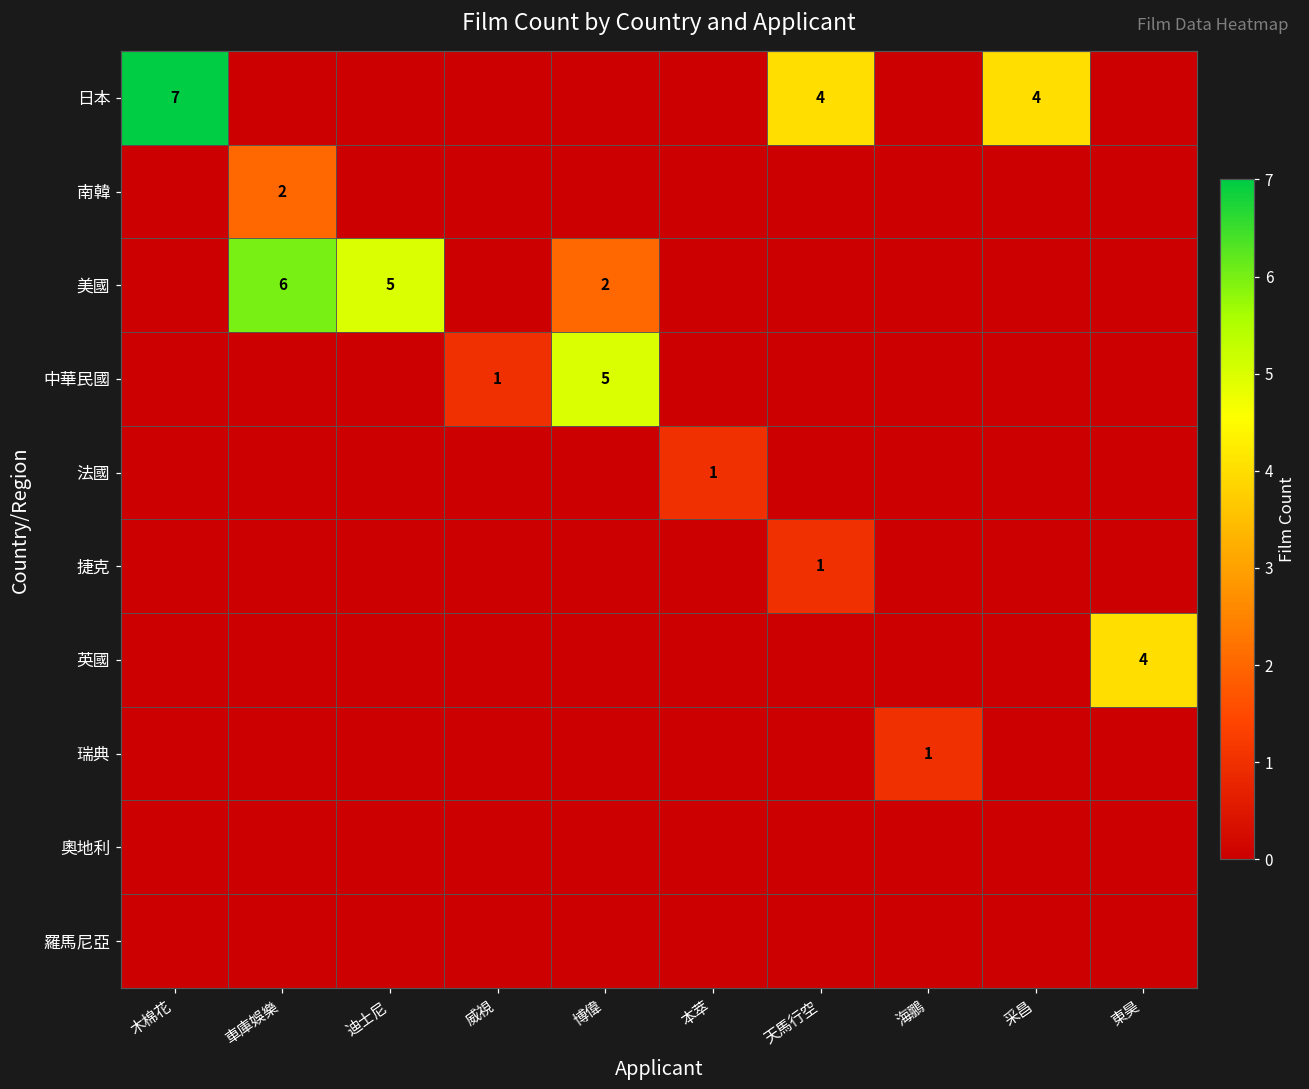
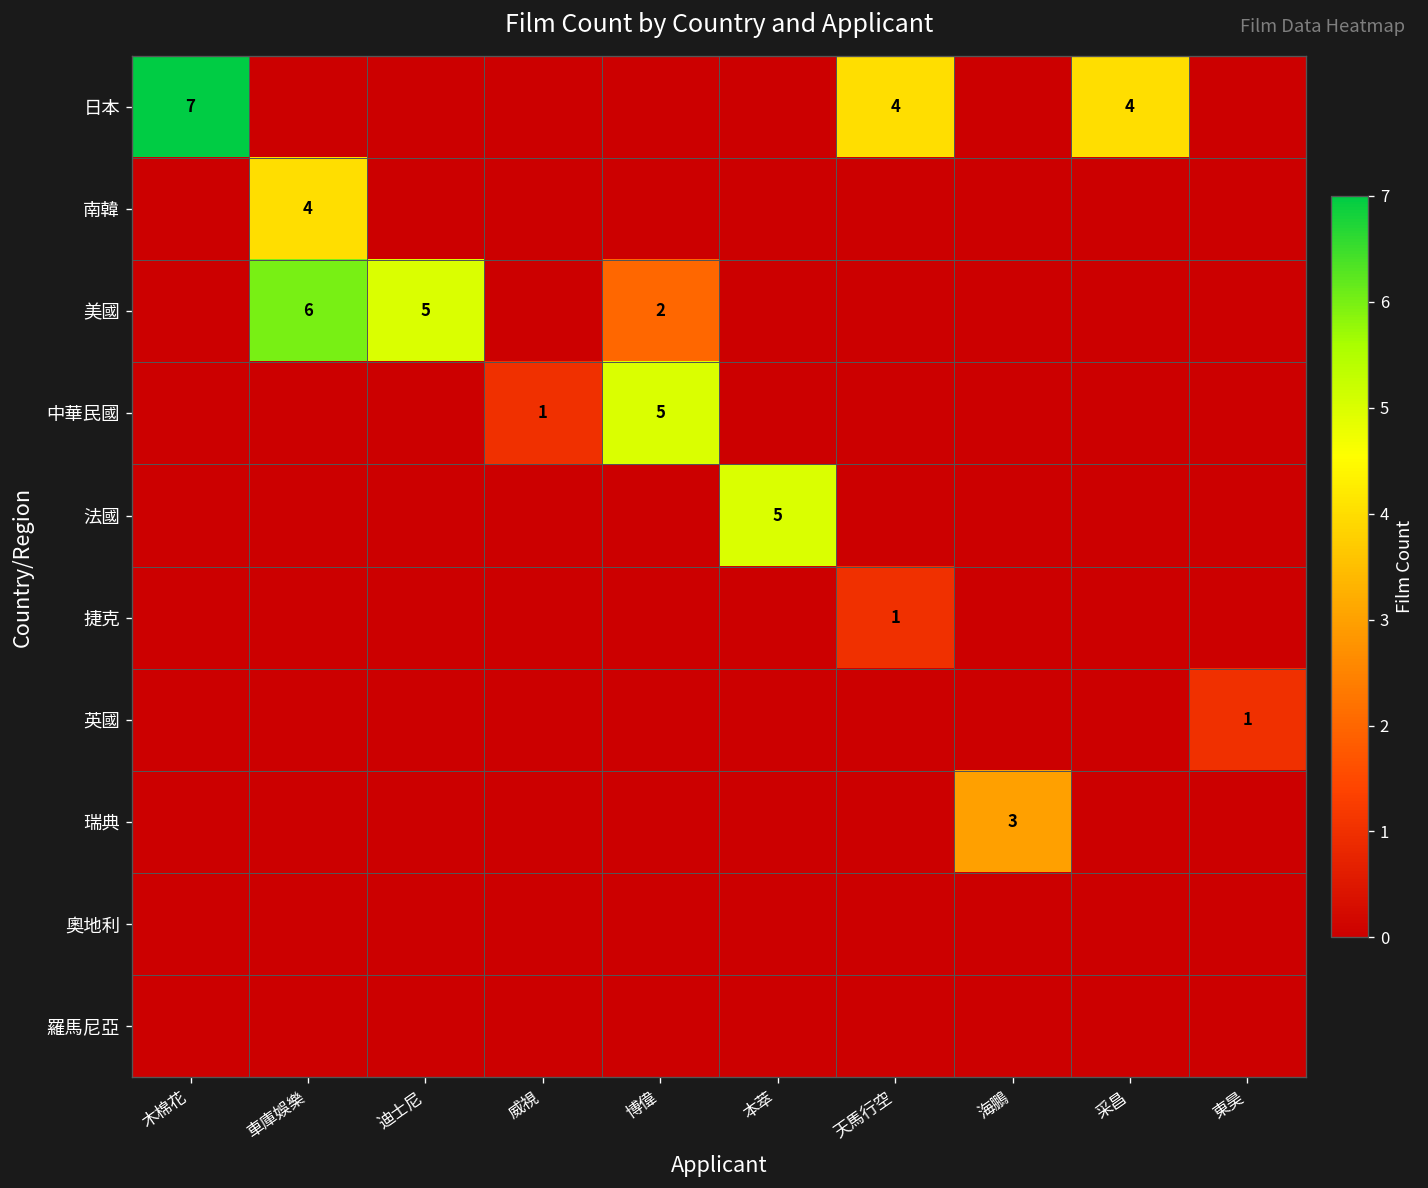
南韓, 車庫娛樂: 2 -> 4
法國, 本萃: 1 -> 5
英國, 東昊: 4 -> 1
瑞典, 海鵬: 1 -> 3
